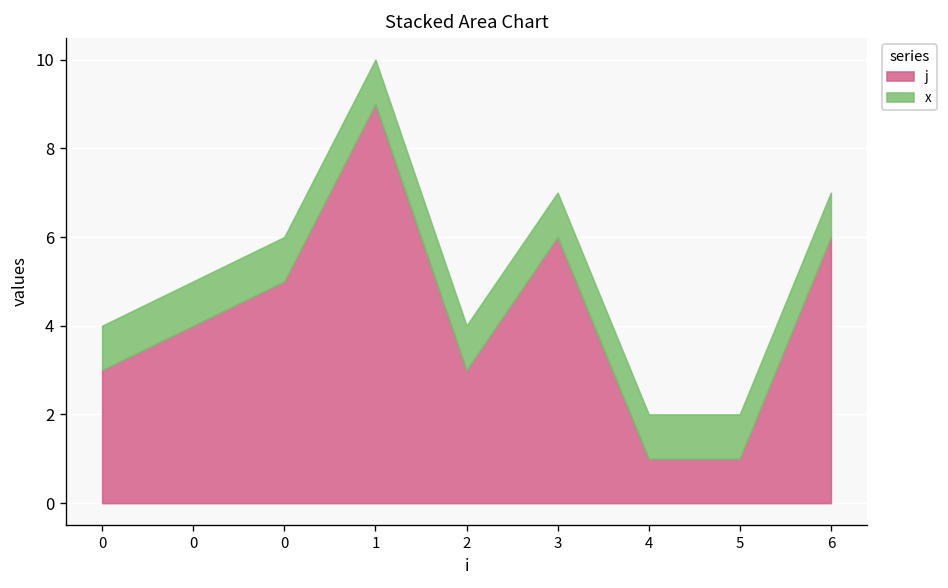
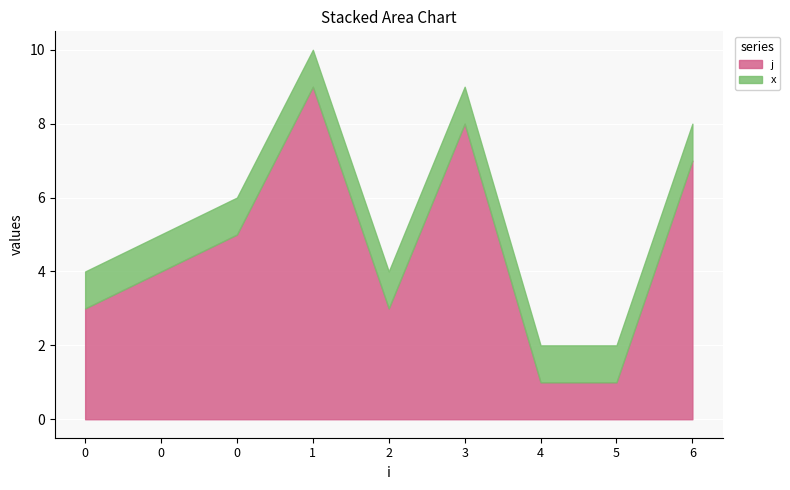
j, 3: 6 -> 8
j, 6: 6 -> 7
